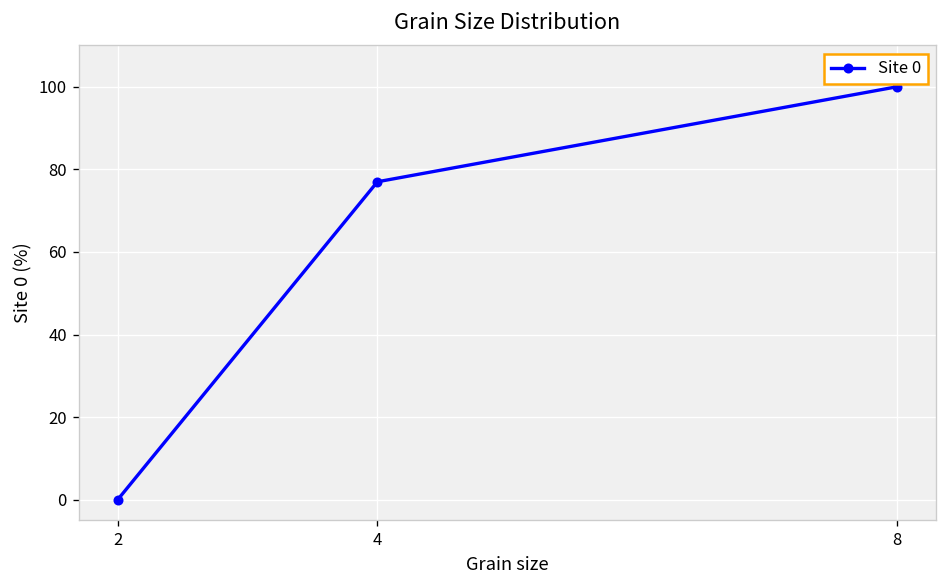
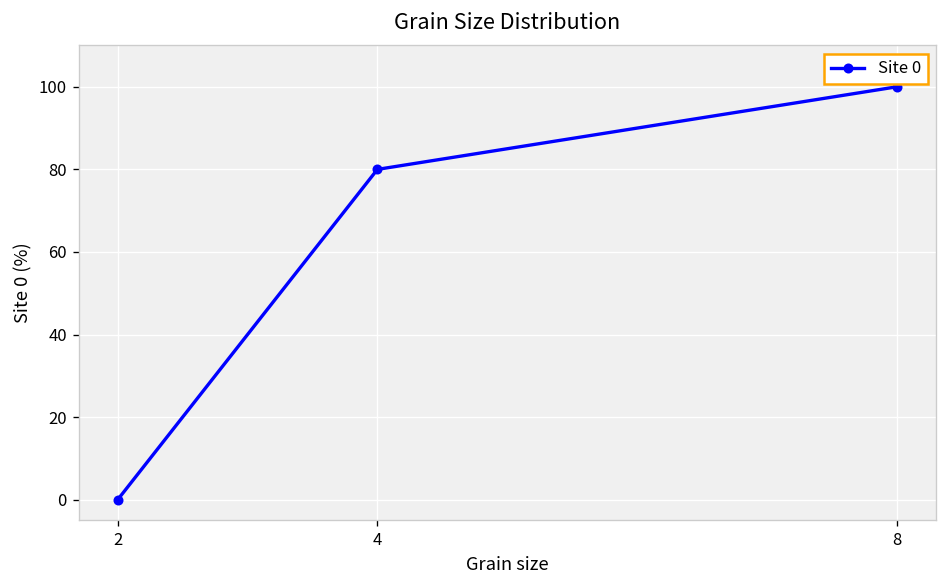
4: 77 -> 80
